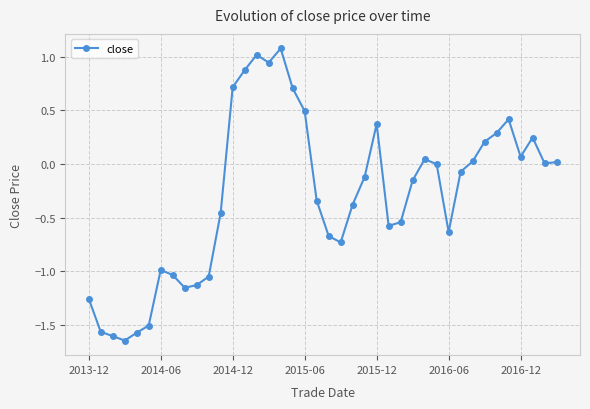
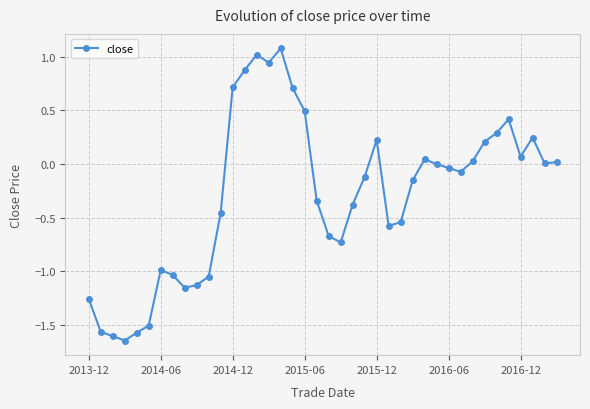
2015-12: 0.37 -> 0.22
2016-06: -0.63 -> -0.04
